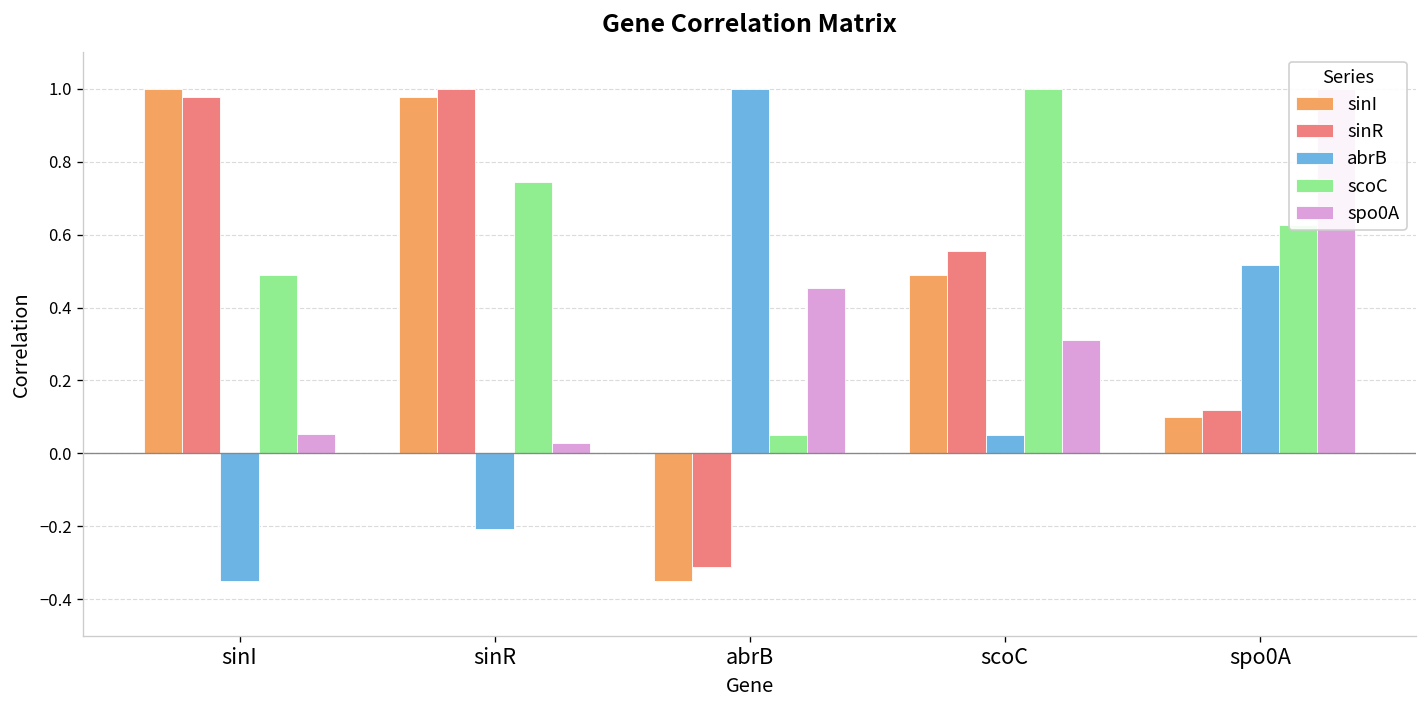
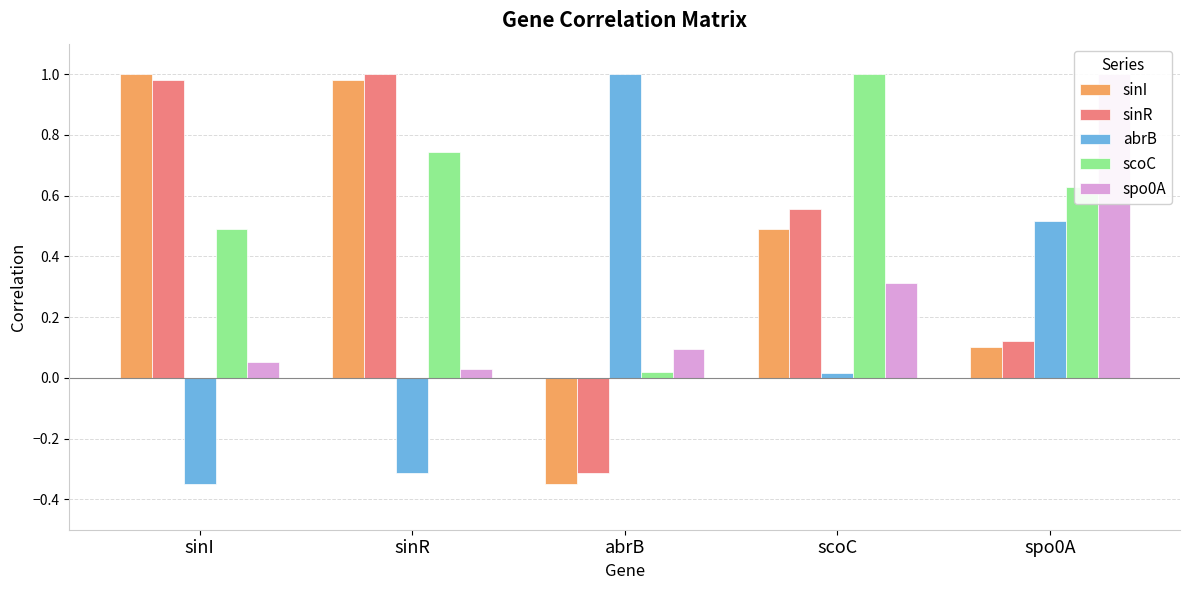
abrB, sinR: -0.21 -> -0.31
scoC, abrB: 0.05 -> 0.02
spo0A, abrB: 0.45 -> 0.09
abrB, scoC: 0.05 -> 0.01
